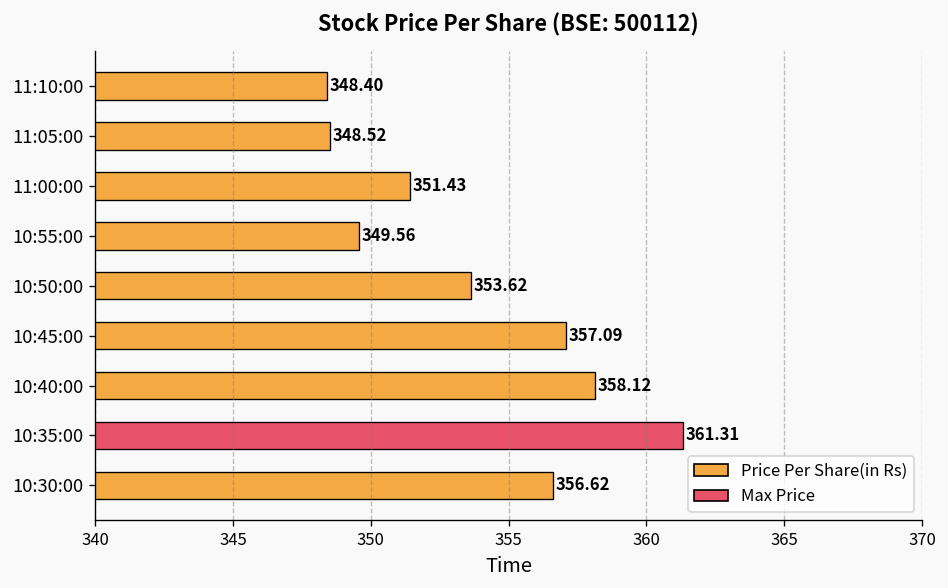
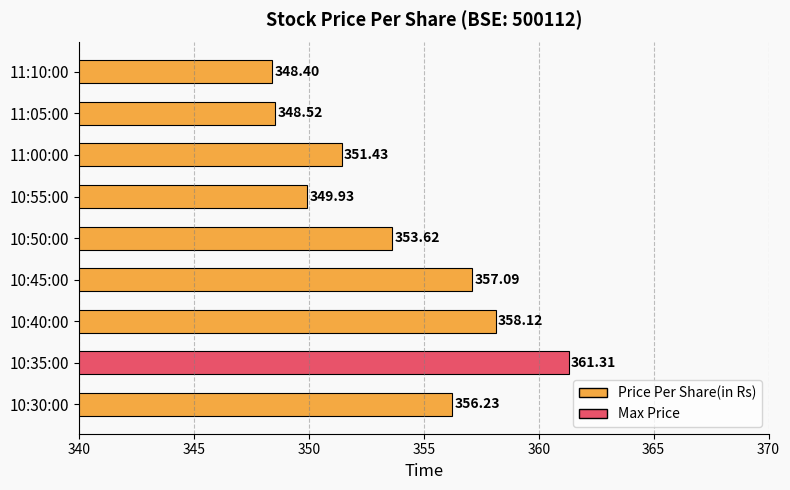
10:55:00: 349.56 -> 349.93
10:30:00: 356.62 -> 356.23
